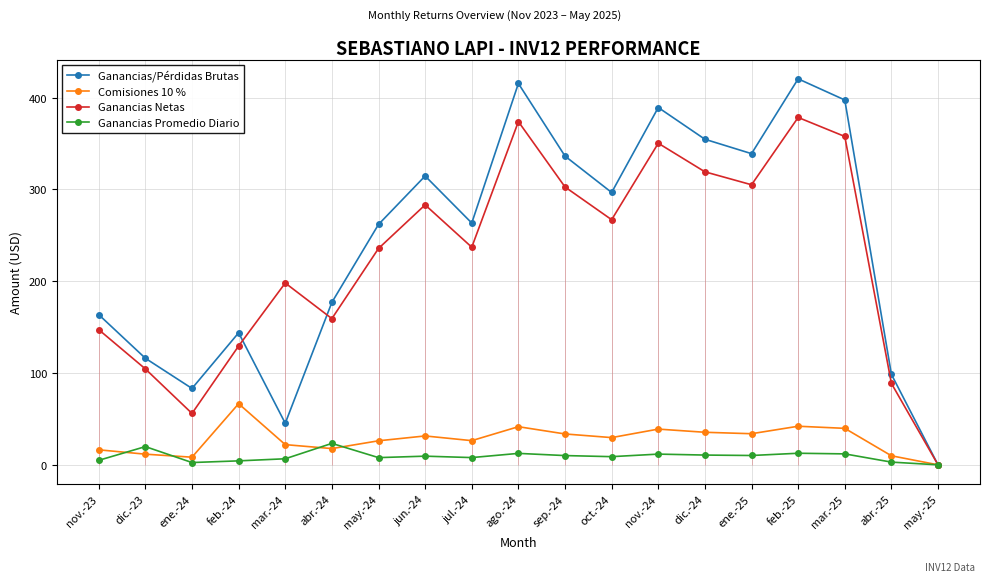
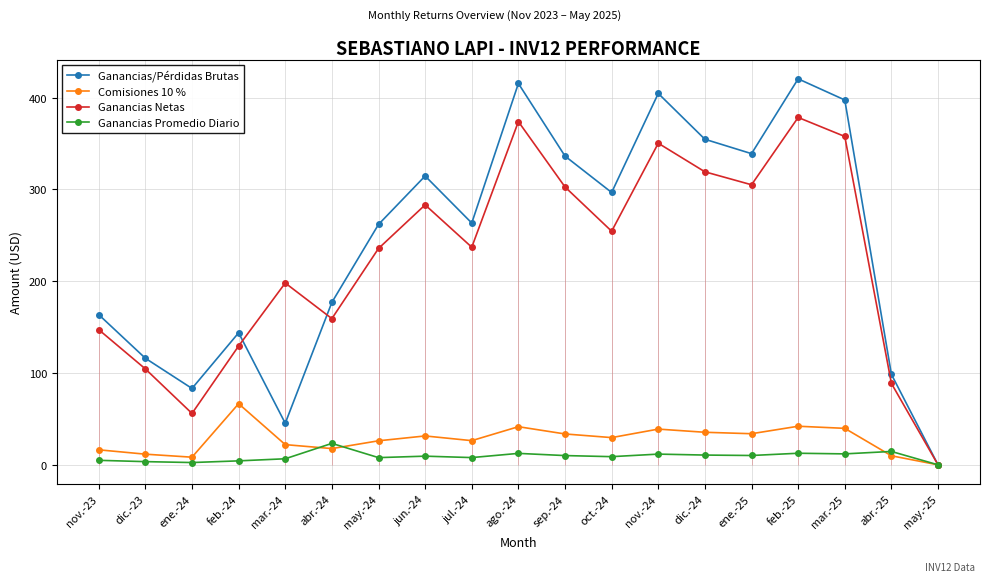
Ganancias Promedio Diario, dic.-23: 20 -> 0
Ganancias Netas, oct.-24: 270 -> 250
Ganancias/Pérdidas Brutas, nov.-24: 390 -> 400
Ganancias Promedio Diario, abr.-25: 0 -> 10
